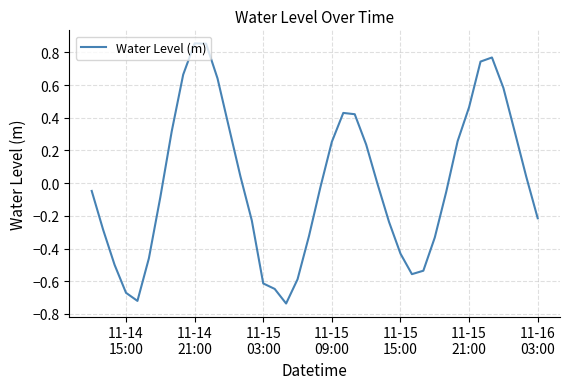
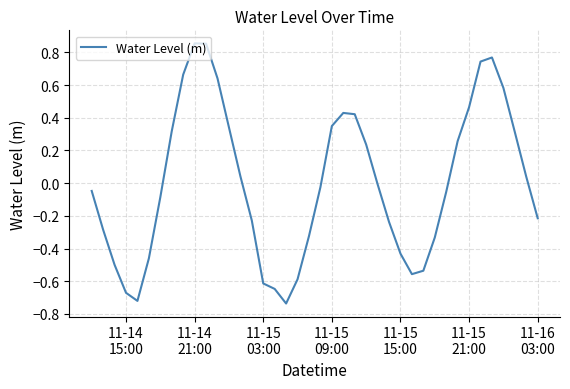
11-15 09:00: 0.25 -> 0.35
